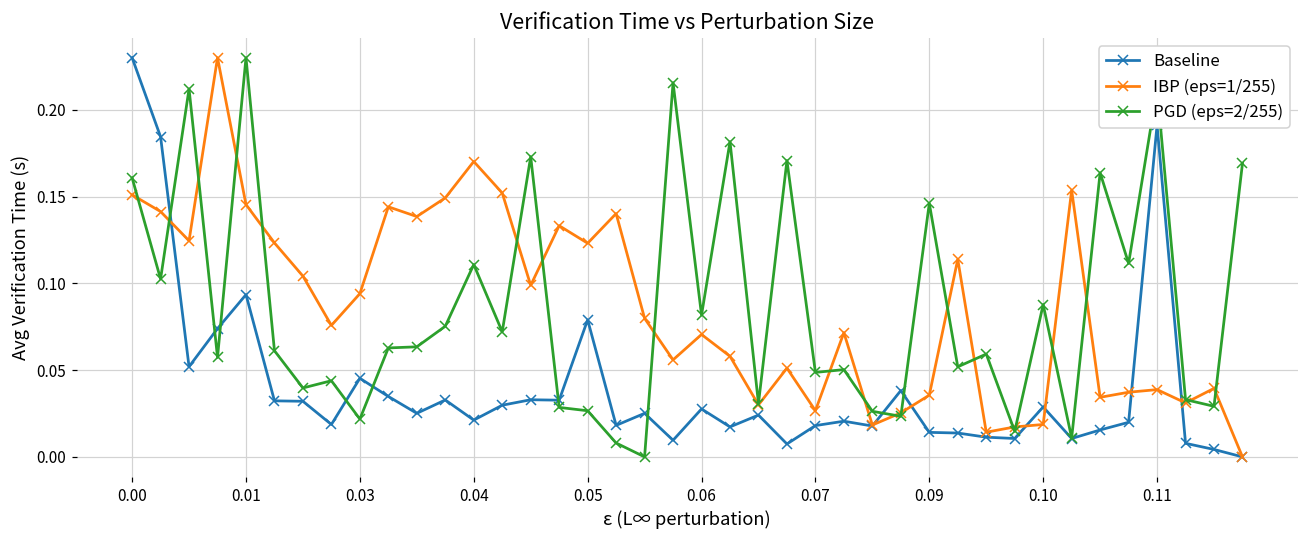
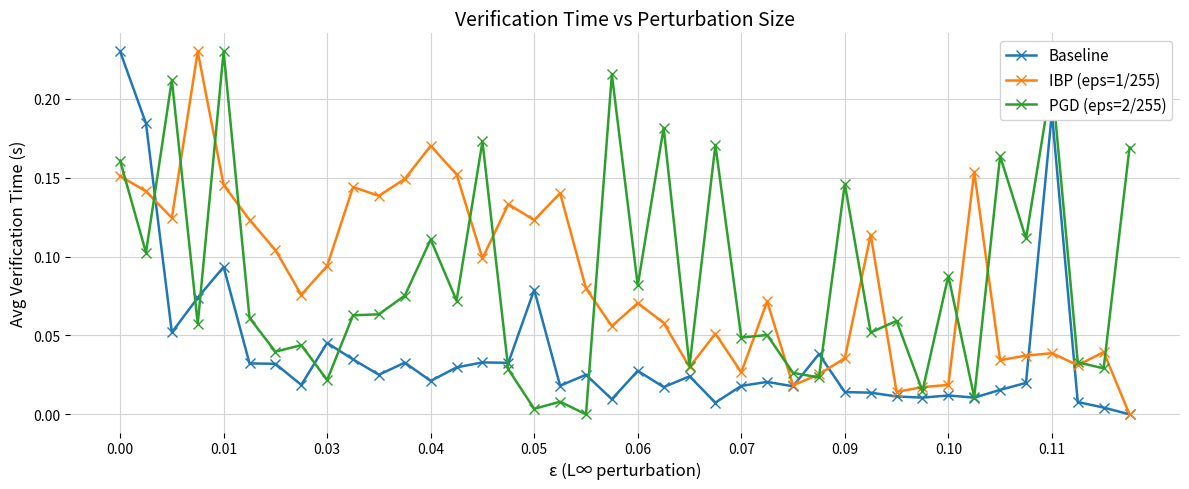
PGD (eps=2/255), 0.05: 0.027 -> 0.004
Baseline, 0.10: 0.029 -> 0.012
